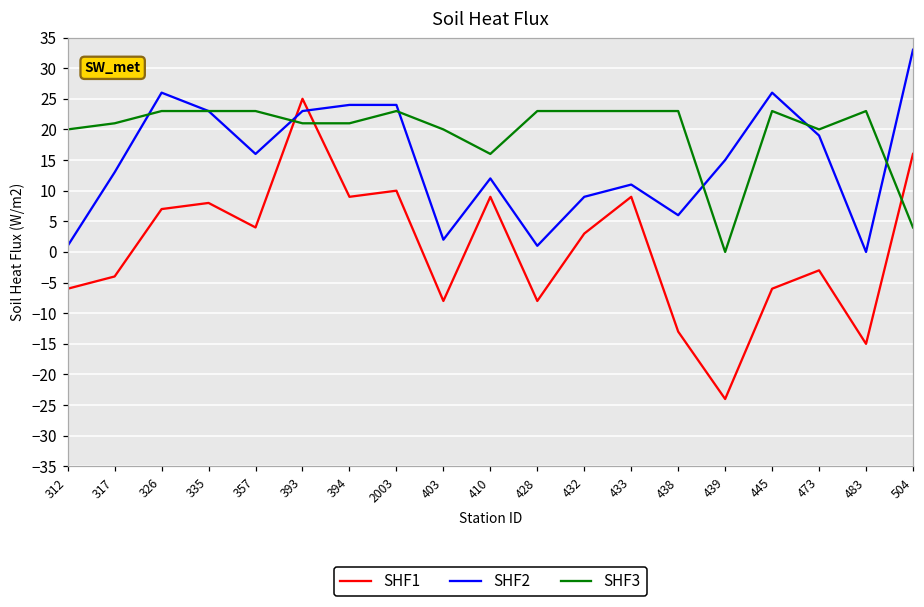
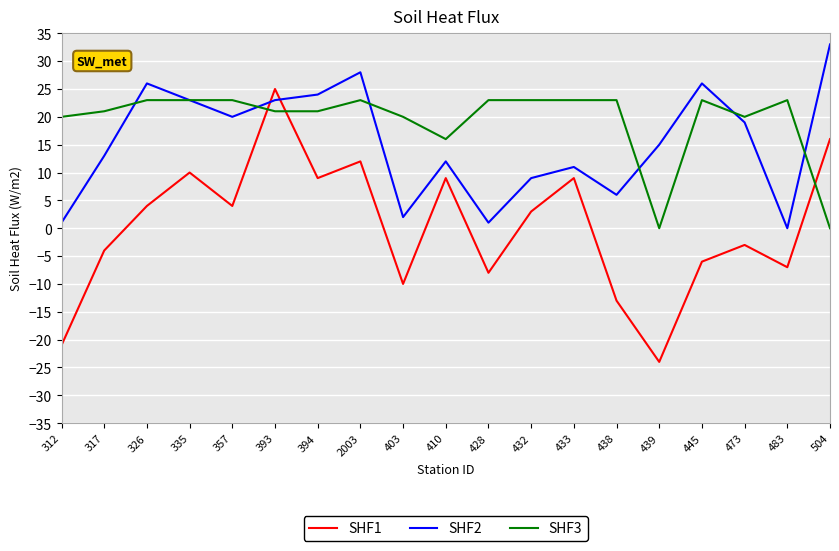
SHF1, 312: -6 -> -21
SHF1, 326: 7 -> 4
SHF1, 335: 8 -> 10
SHF2, 357: 16 -> 20
SHF1, 2003: 10 -> 12
SHF2, 2003: 24 -> 28
SHF1, 403: -8 -> -10
SHF1, 483: -15 -> -7
SHF3, 504: 4 -> 0
